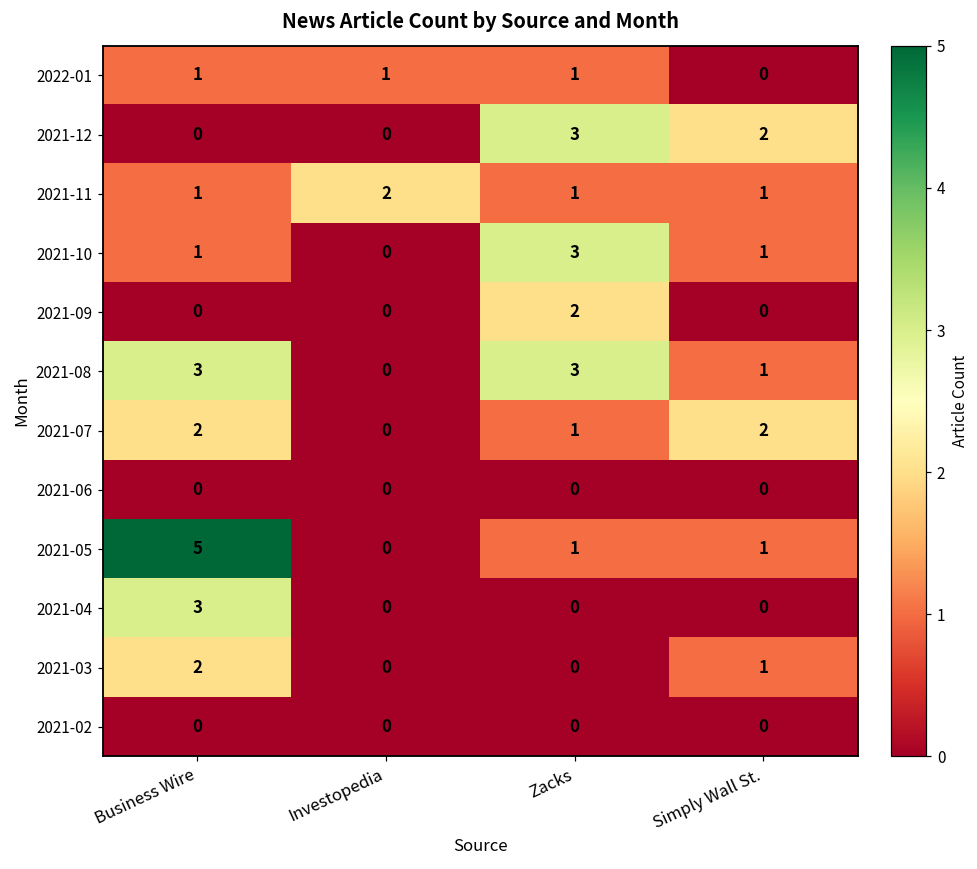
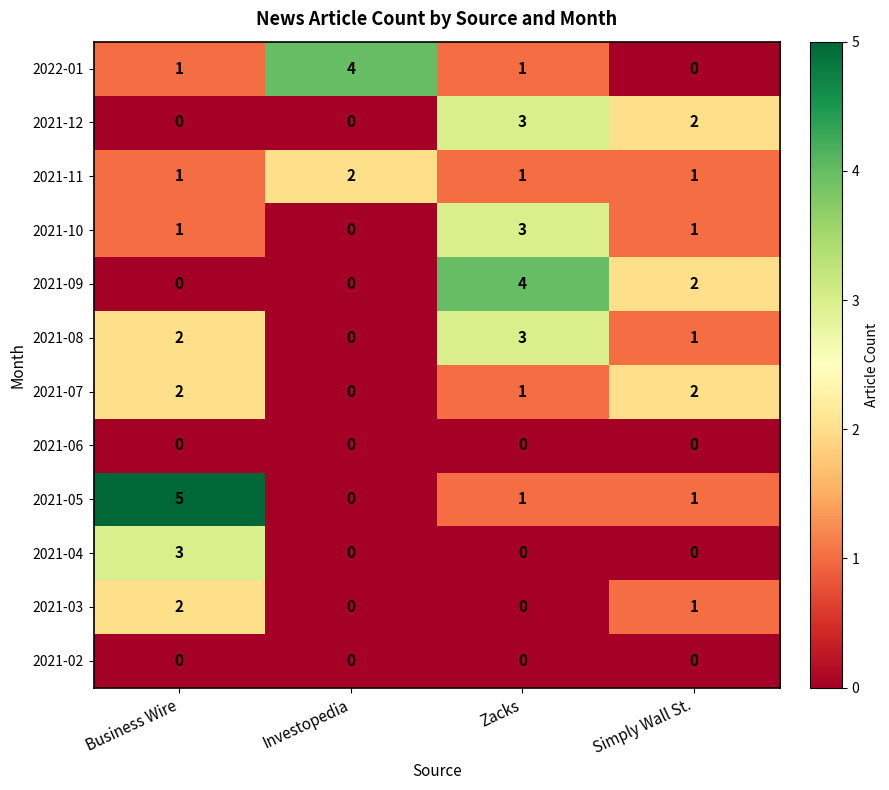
2022-01, Investopedia: 1 -> 4
2021-09, Zacks: 2 -> 4
2021-09, Simply Wall St.: 0 -> 2
2021-08, Business Wire: 3 -> 2
